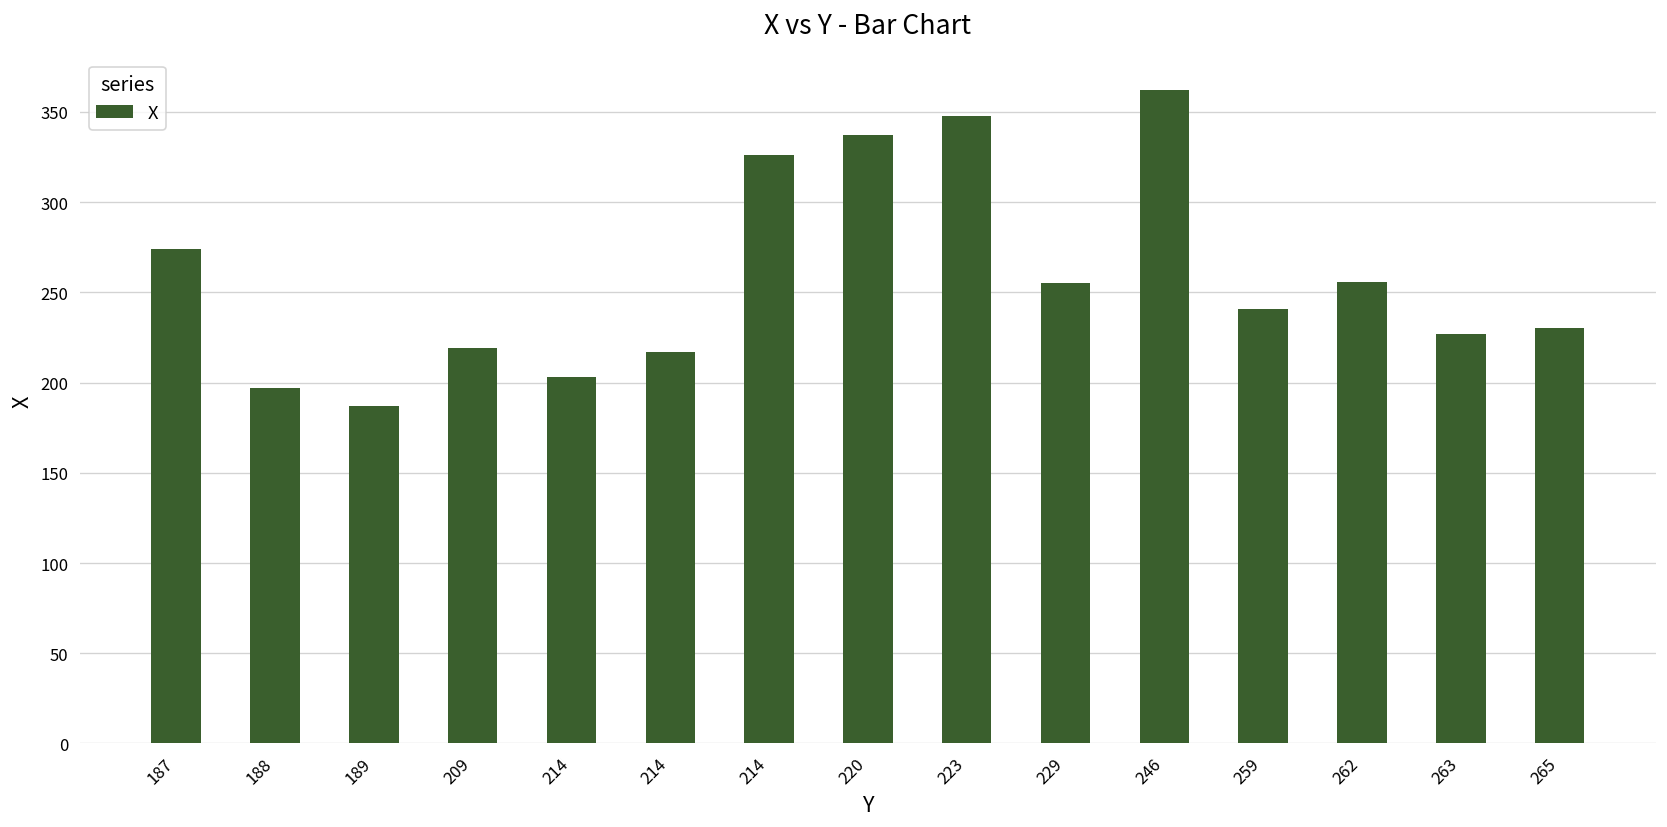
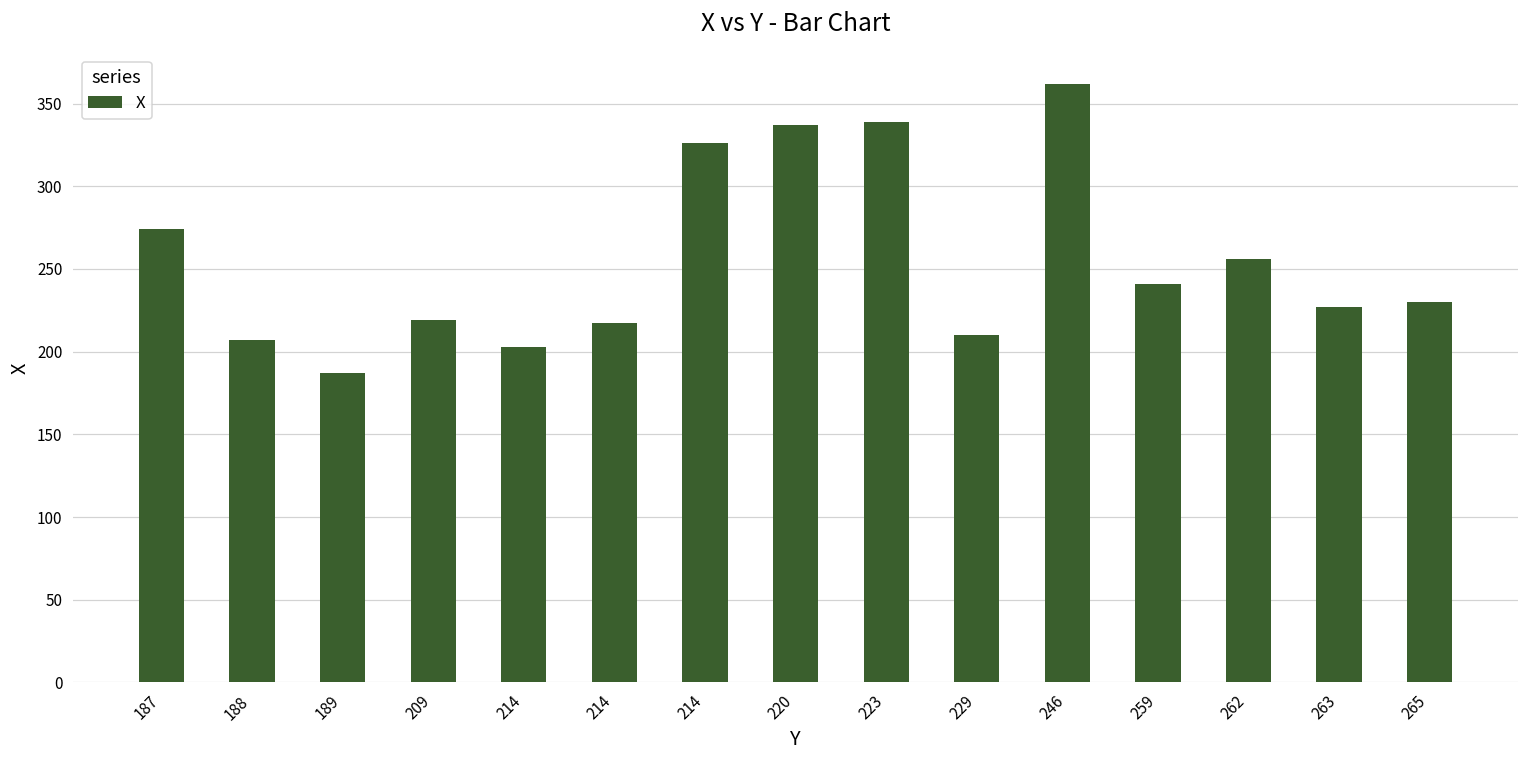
188: 197 -> 207
223: 348 -> 339
229: 255 -> 210
